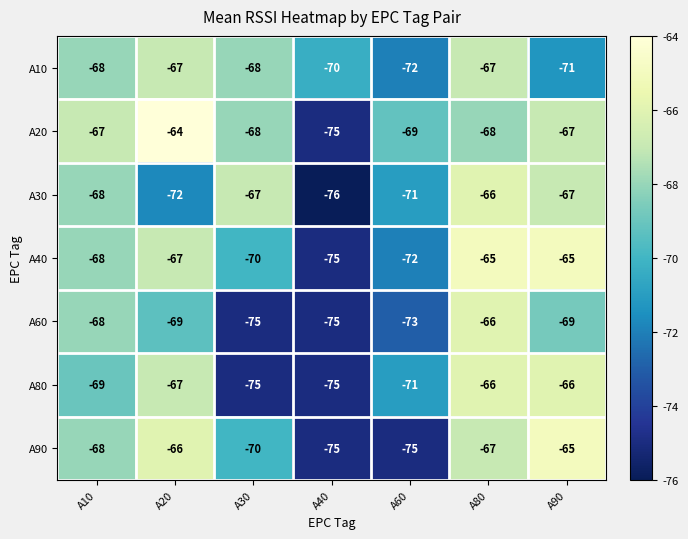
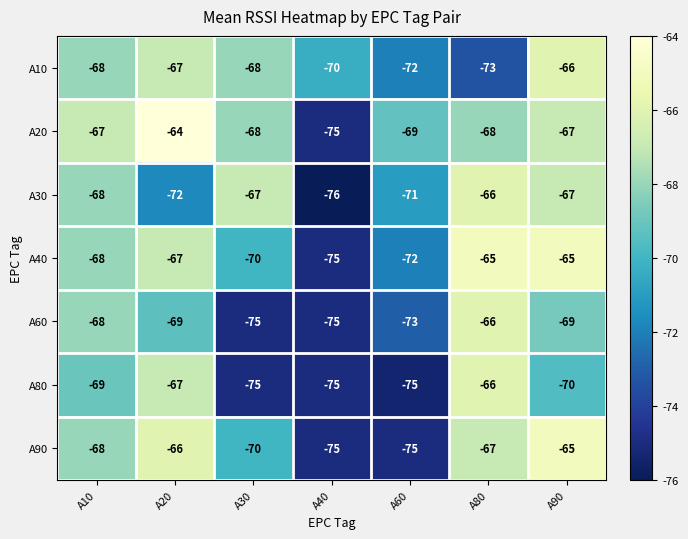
A10, A80: -67 -> -73
A10, A90: -71 -> -66
A80, A60: -71 -> -75
A80, A90: -66 -> -70
